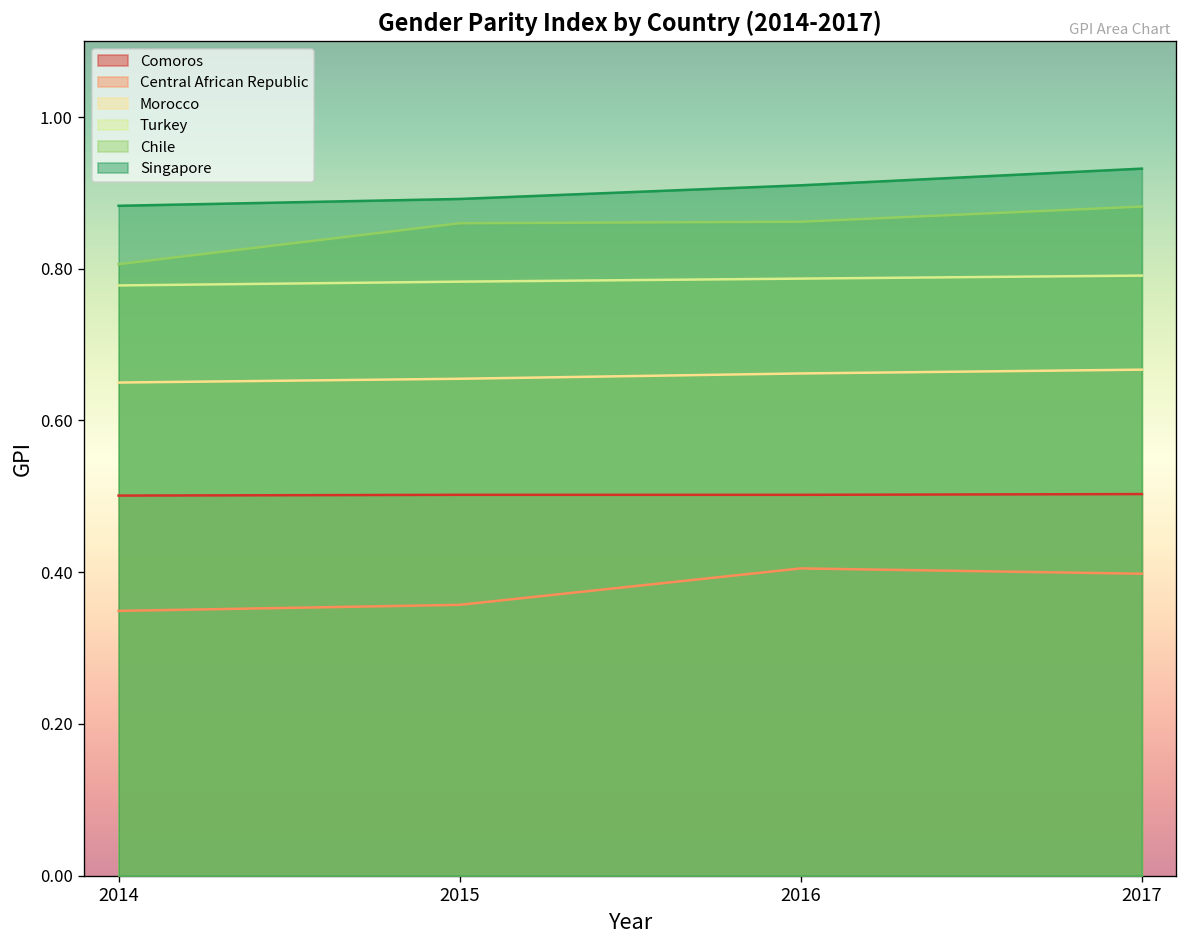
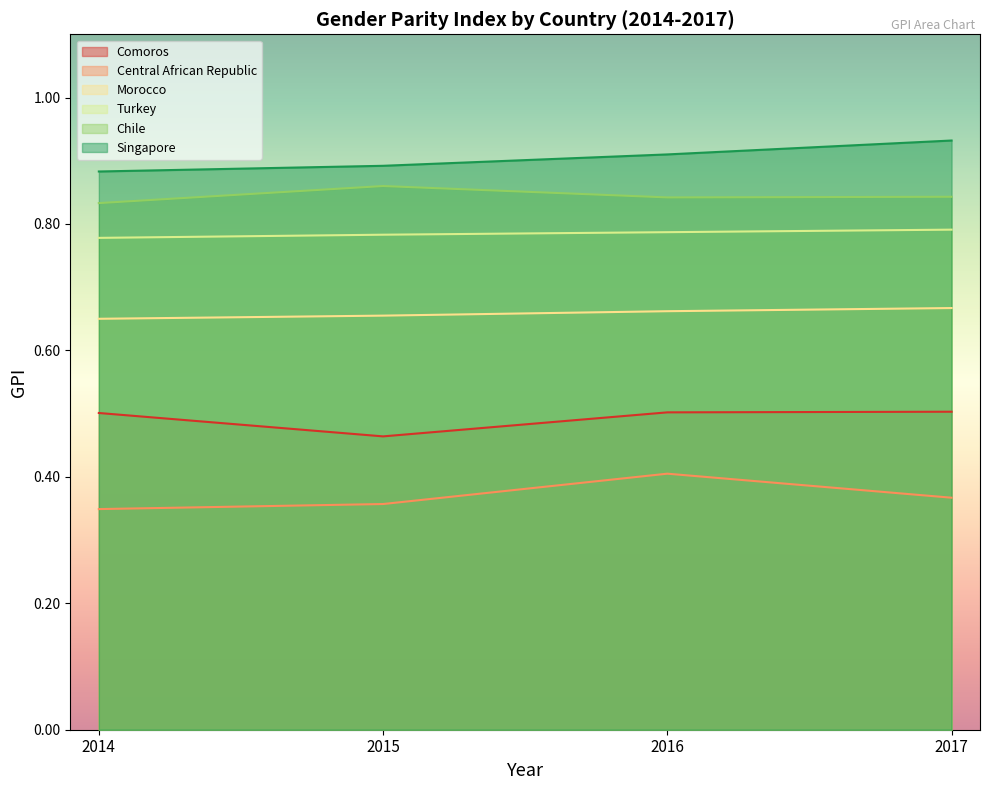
Chile, 2014: 0.81 -> 0.83
Comoros, 2015: 0.50 -> 0.46
Chile, 2016: 0.86 -> 0.84
Central African Republic, 2017: 0.40 -> 0.37
Chile, 2017: 0.88 -> 0.84
